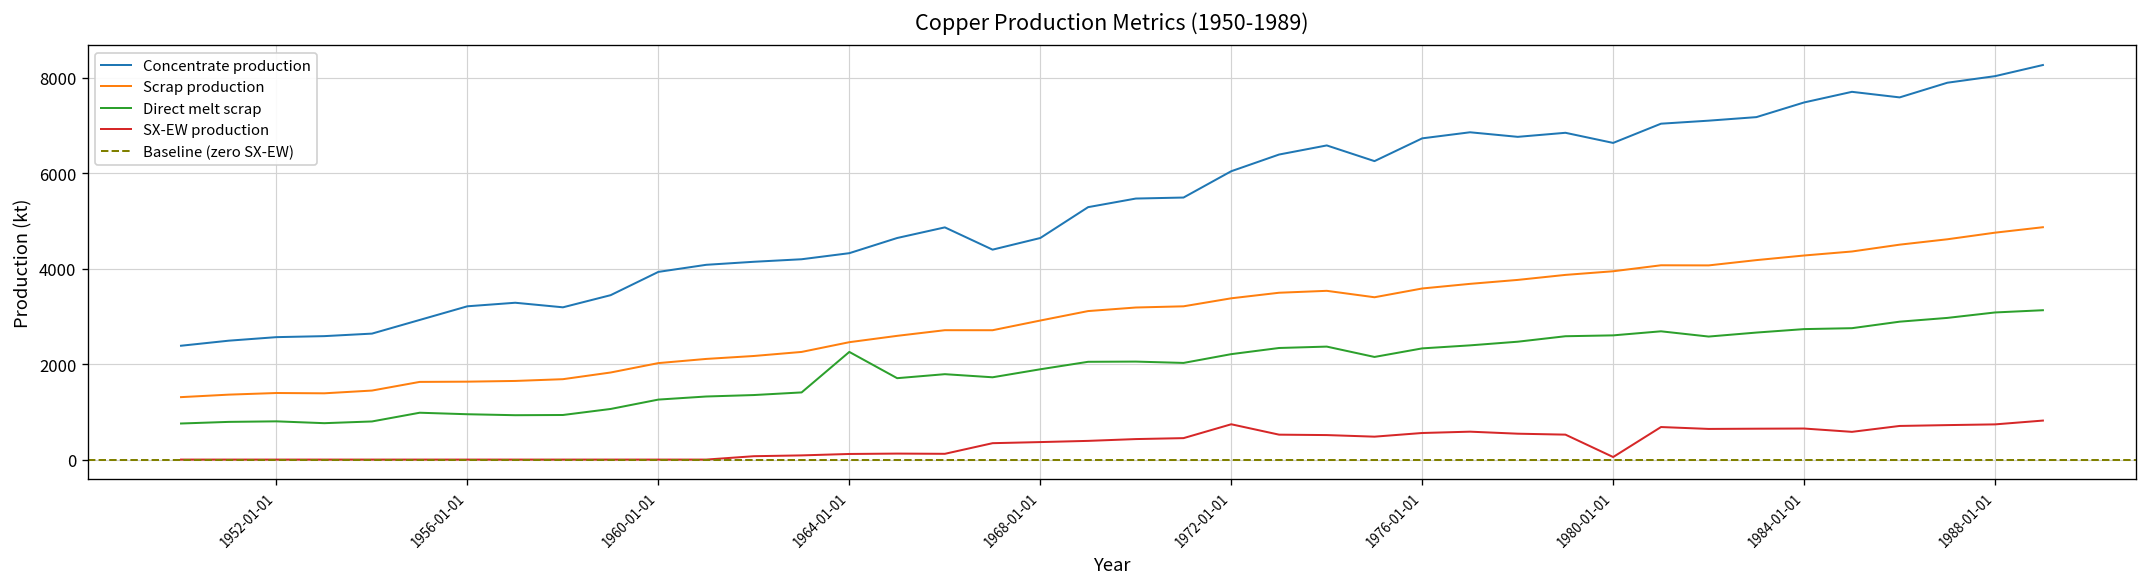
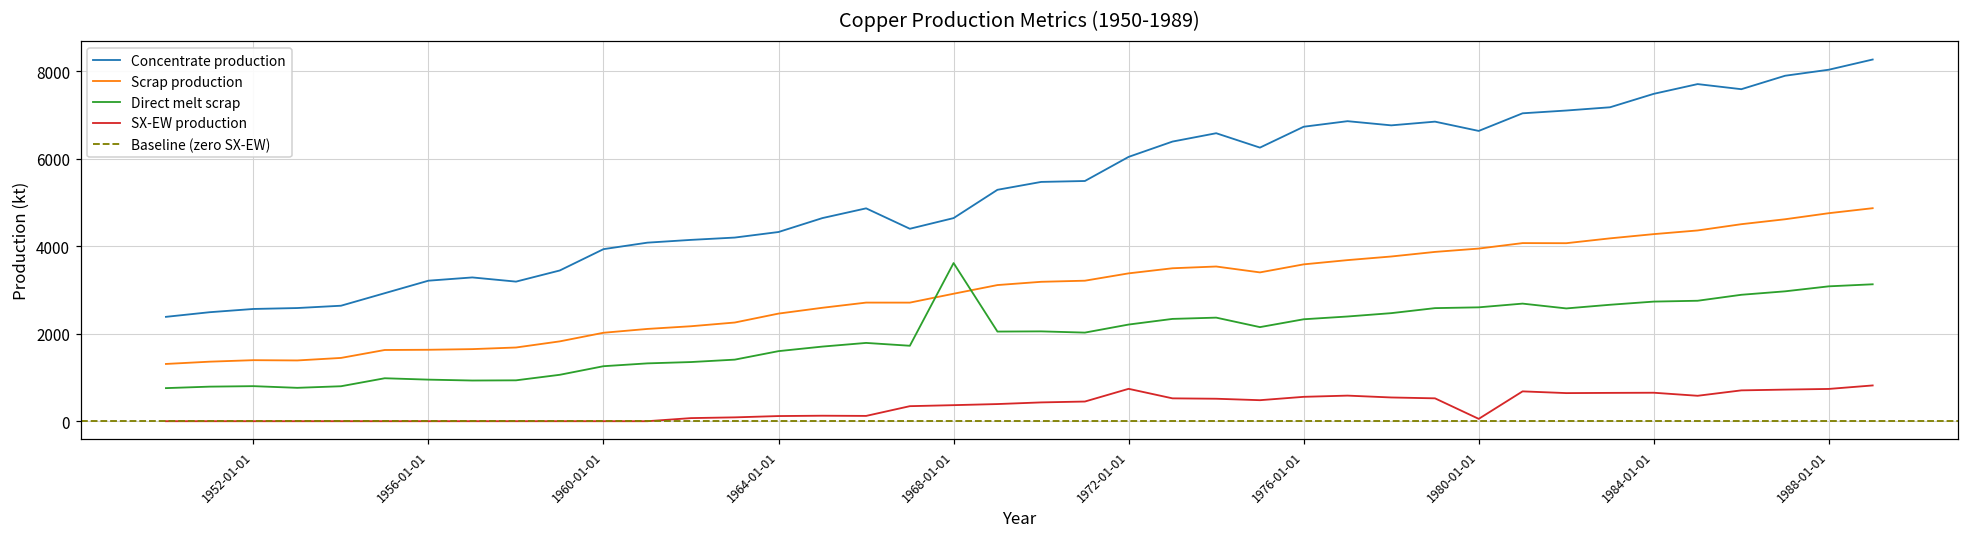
Direct melt scrap, 1964-01-01: 2300 -> 1600
Direct melt scrap, 1968-01-01: 1900 -> 3600
